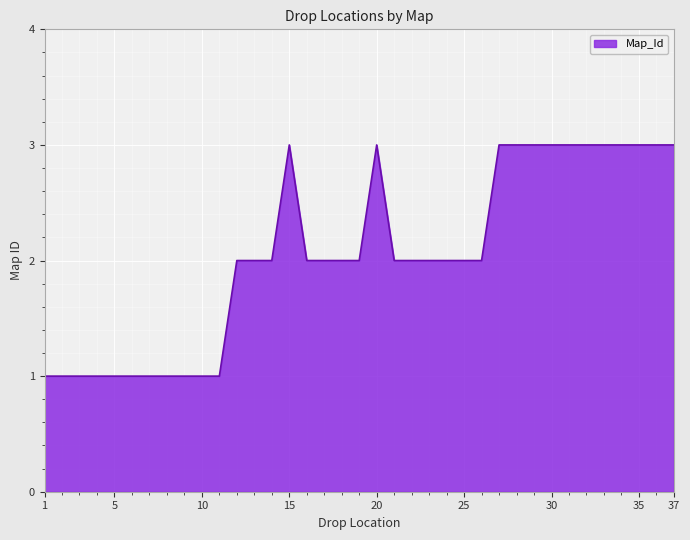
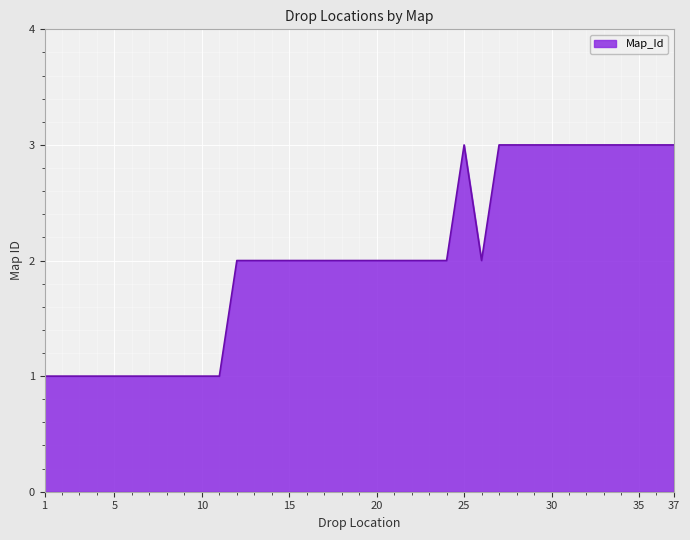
15: 3 -> 2
20: 3 -> 2
25: 2 -> 3
